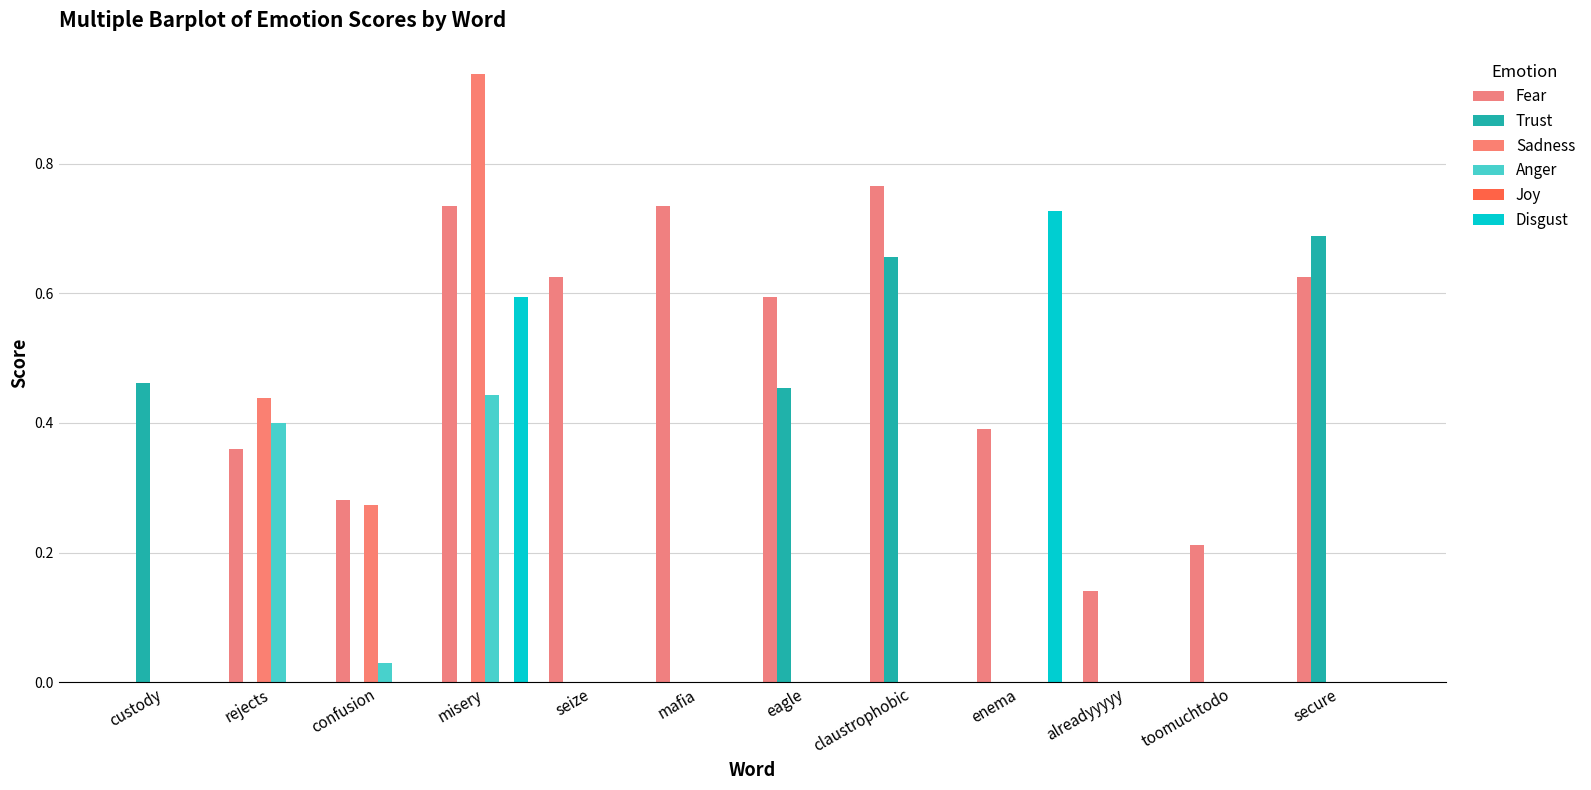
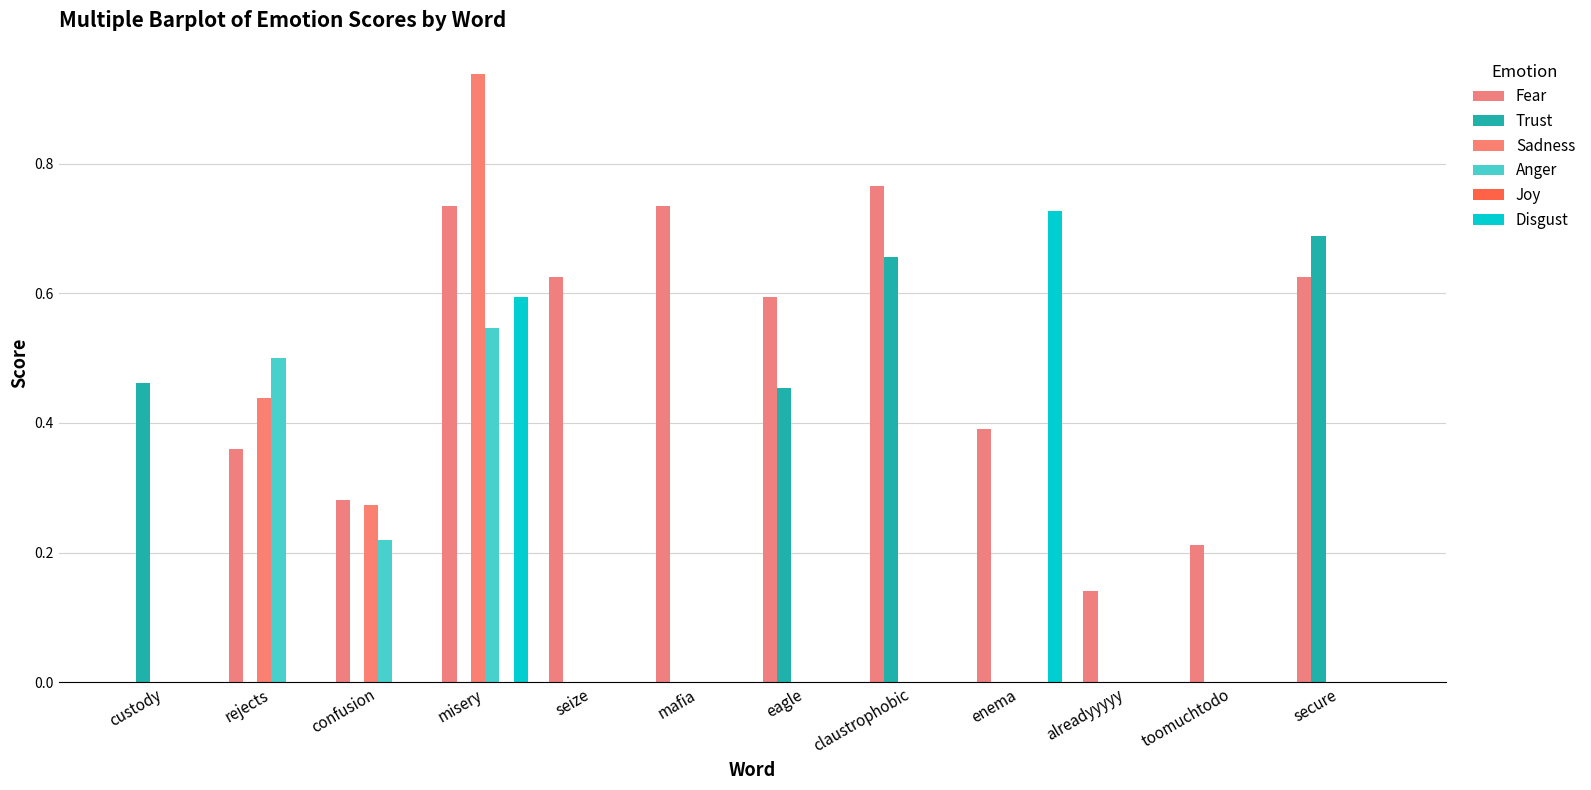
Anger, rejects: 0.4 -> 0.5
Anger, confusion: 0.03 -> 0.22
Anger, misery: 0.44 -> 0.55
